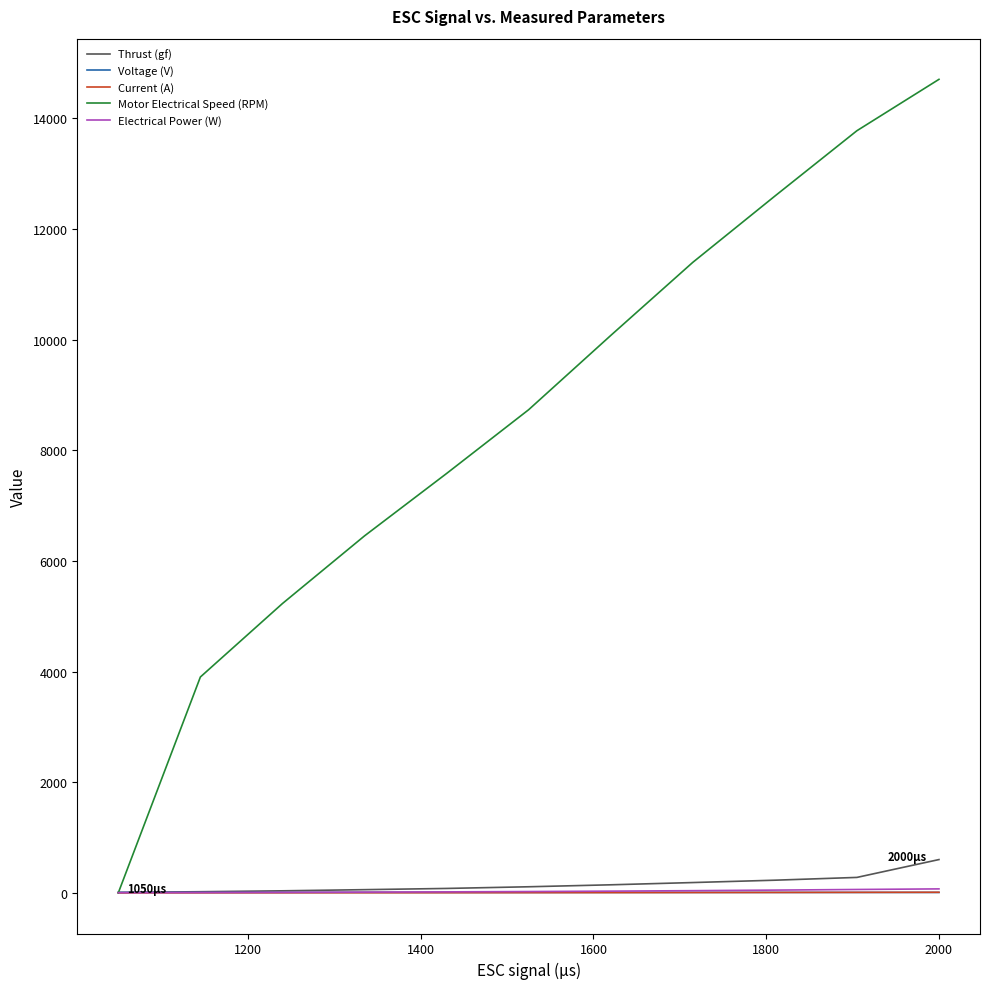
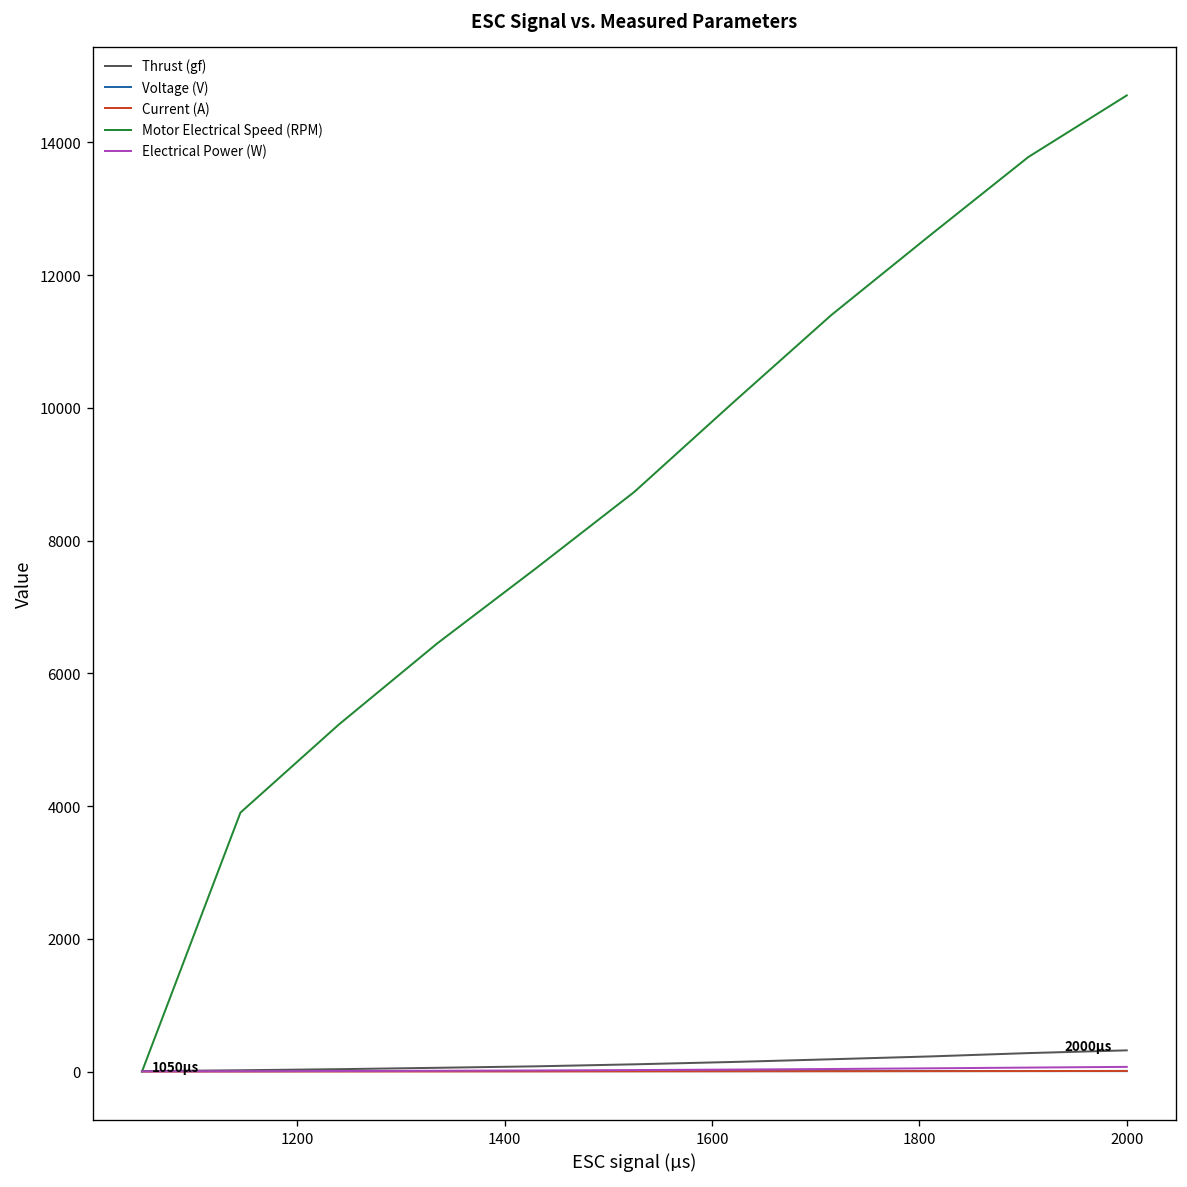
Thrust (gf), 2000: 600 -> 300
